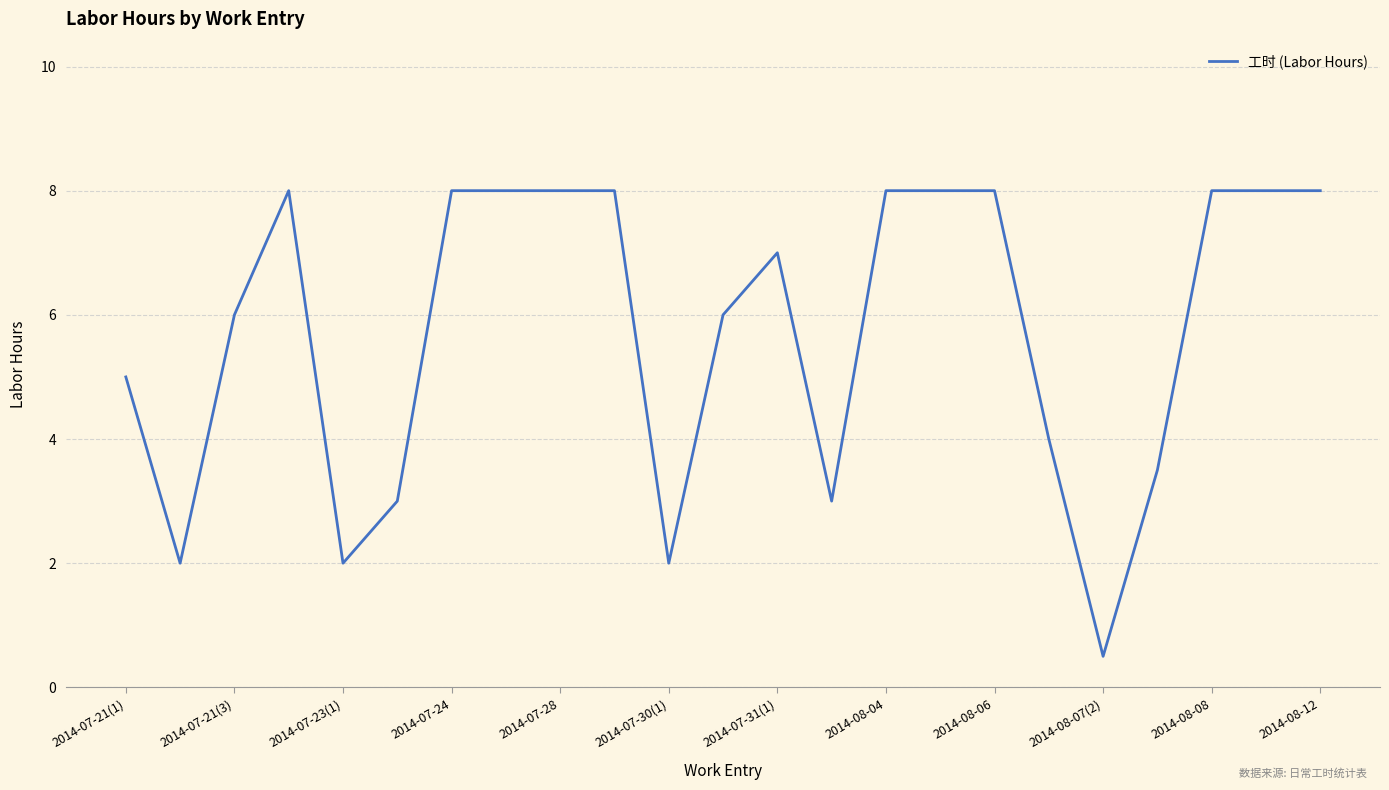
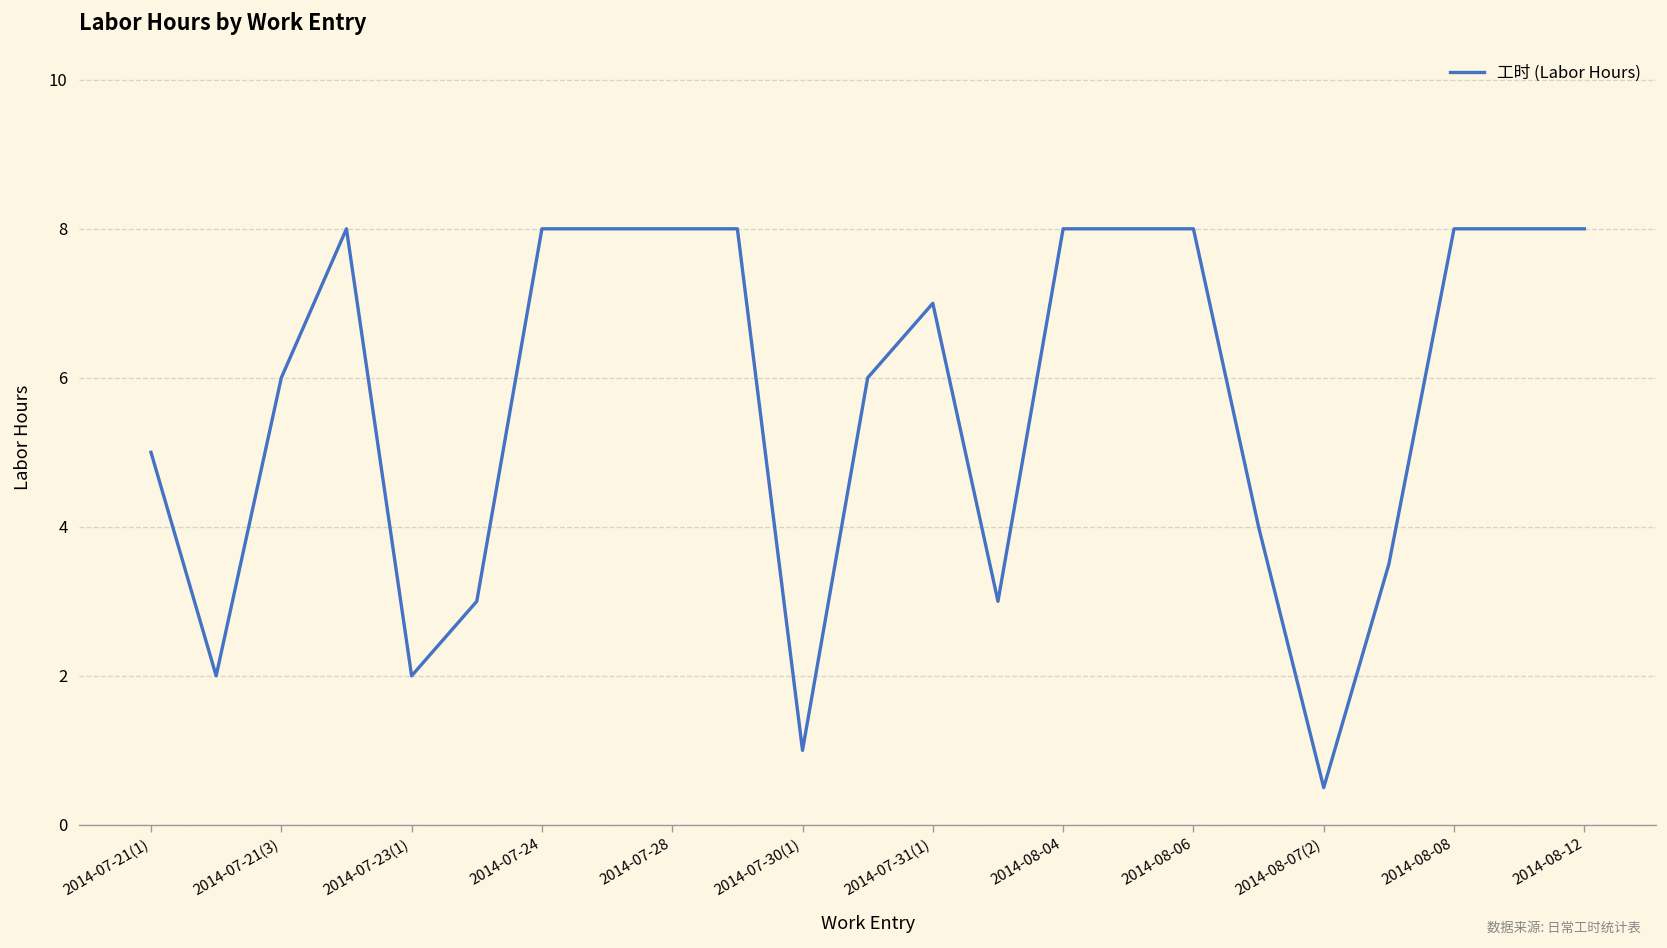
2014-07-30(1): 2 -> 1
